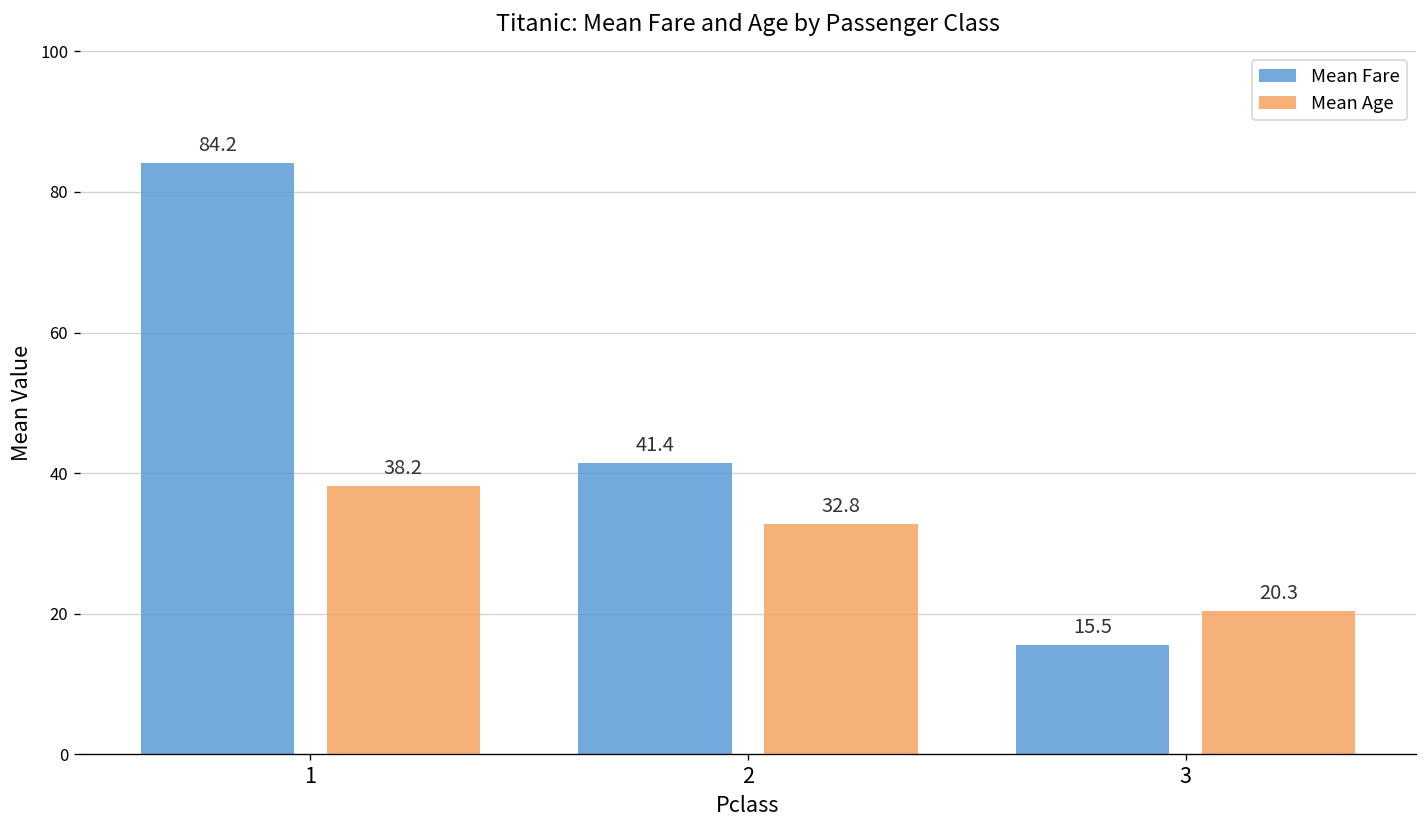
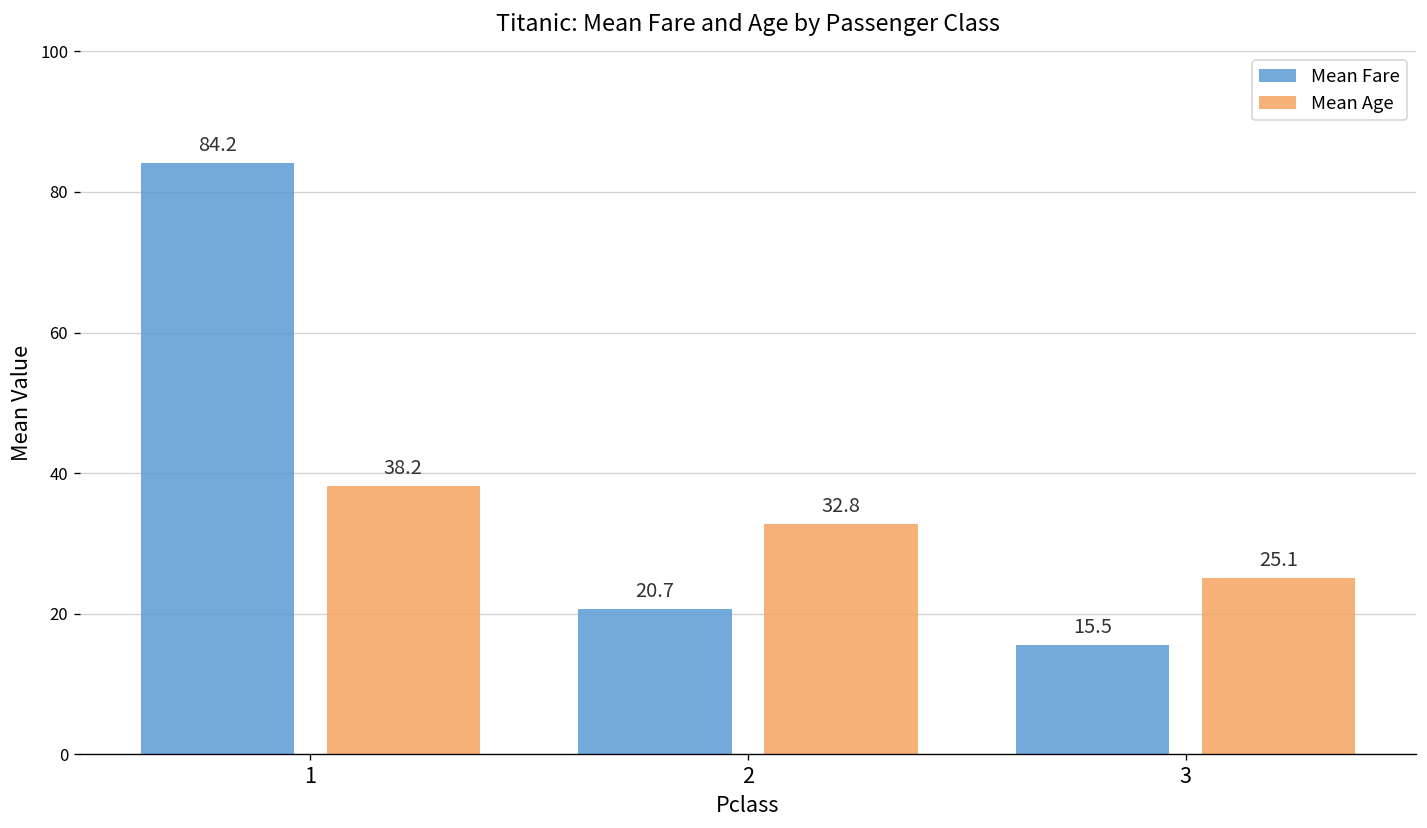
Mean Fare, 2: 41.4 -> 20.7
Mean Age, 3: 20.3 -> 25.1
